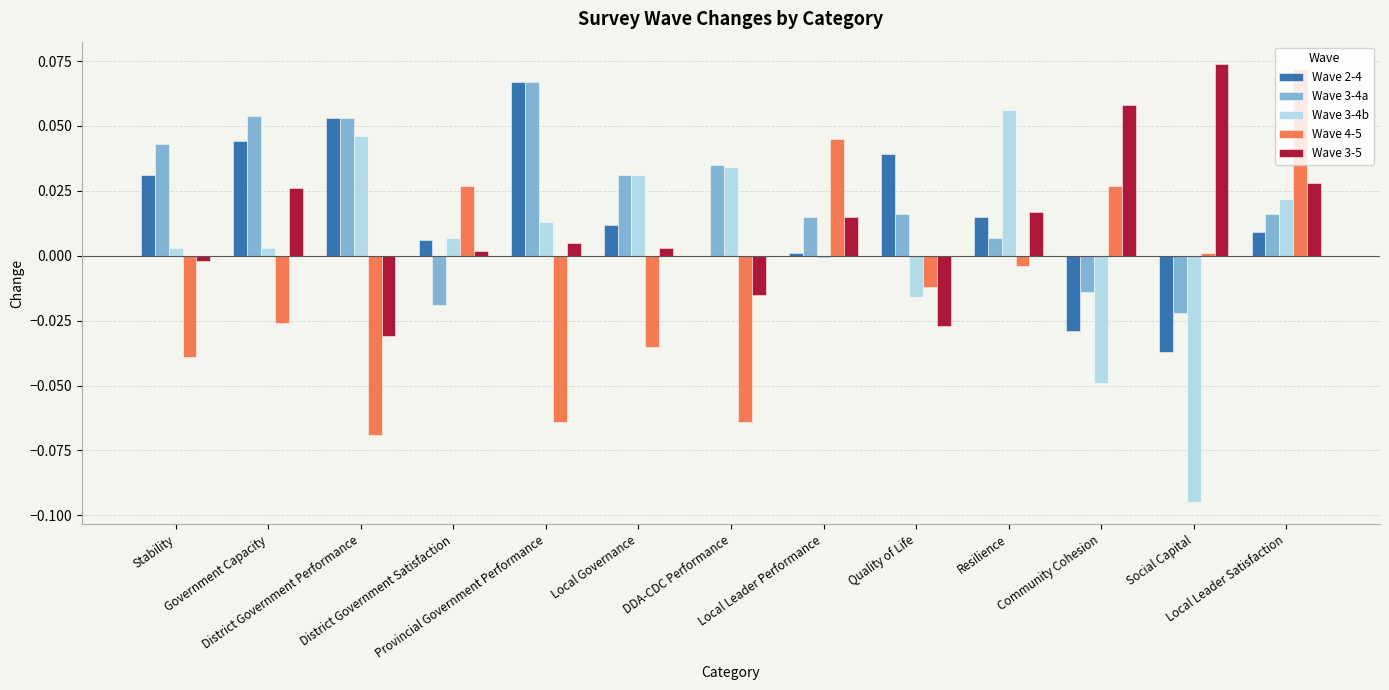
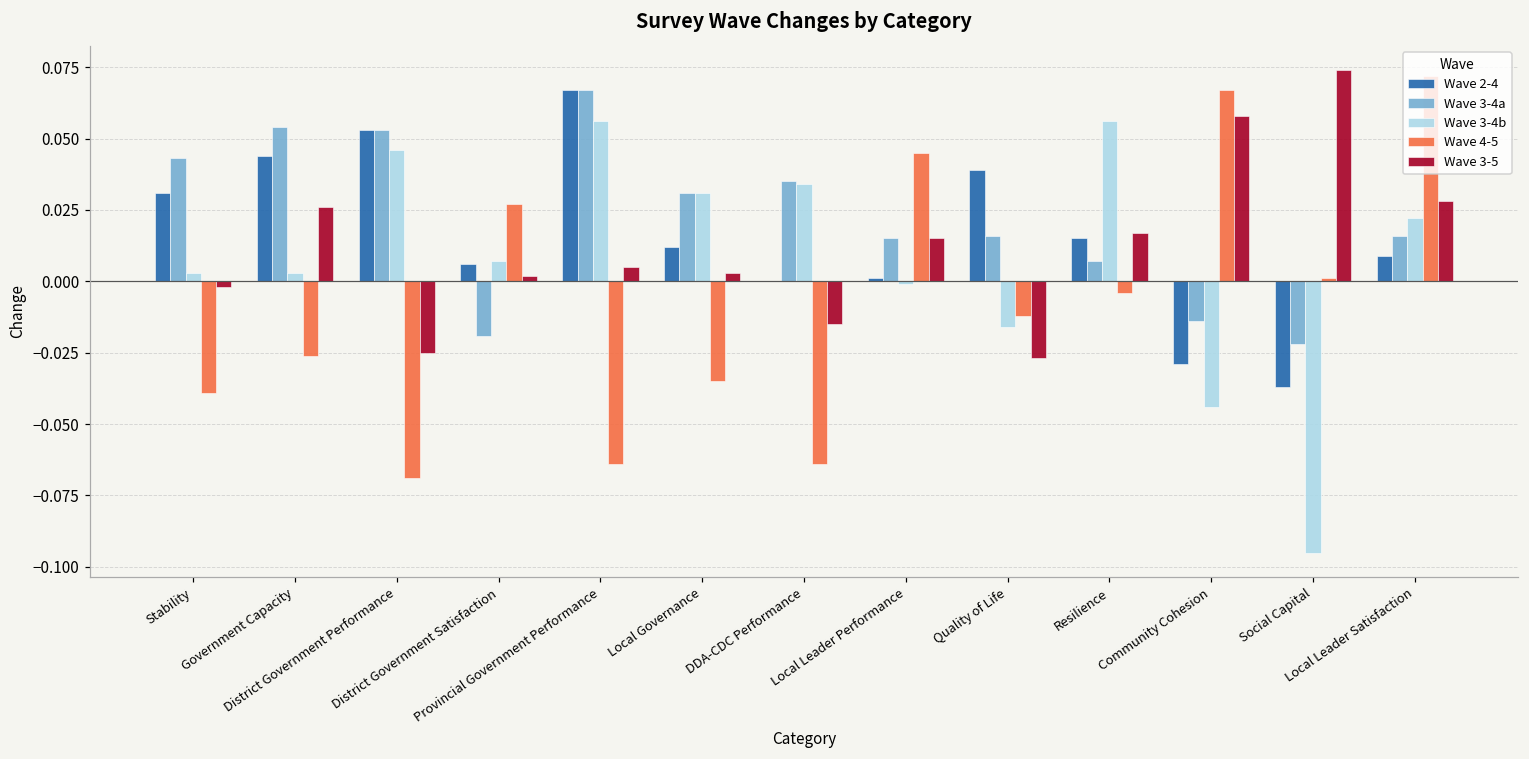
Wave 3-5, District Government Performance: -0.031 -> -0.025
Wave 3-4b, Provincial Government Performance: 0.013 -> 0.056
Wave 3-4b, Community Cohesion: -0.049 -> -0.044
Wave 4-5, Community Cohesion: 0.027 -> 0.067
